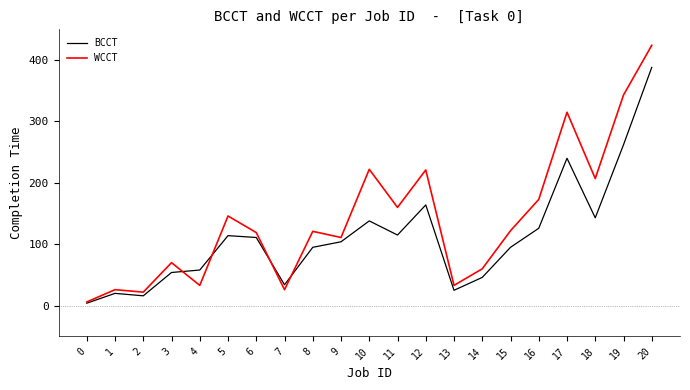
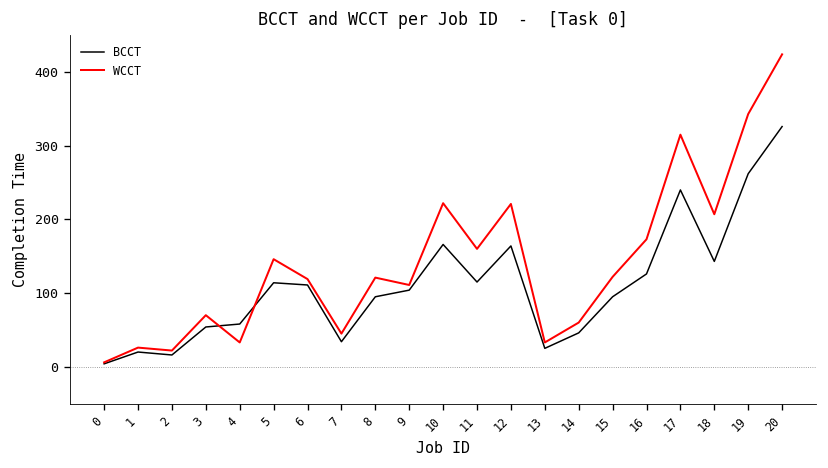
WCCT, 7: 30 -> 50
BCCT, 10: 140 -> 170
BCCT, 20: 390 -> 330
